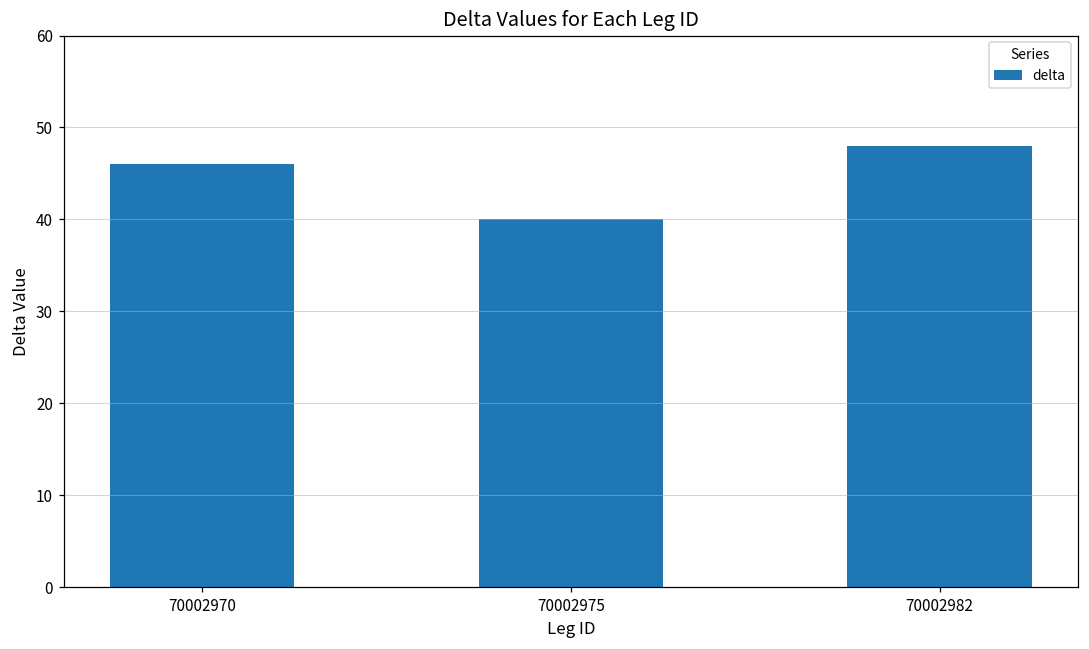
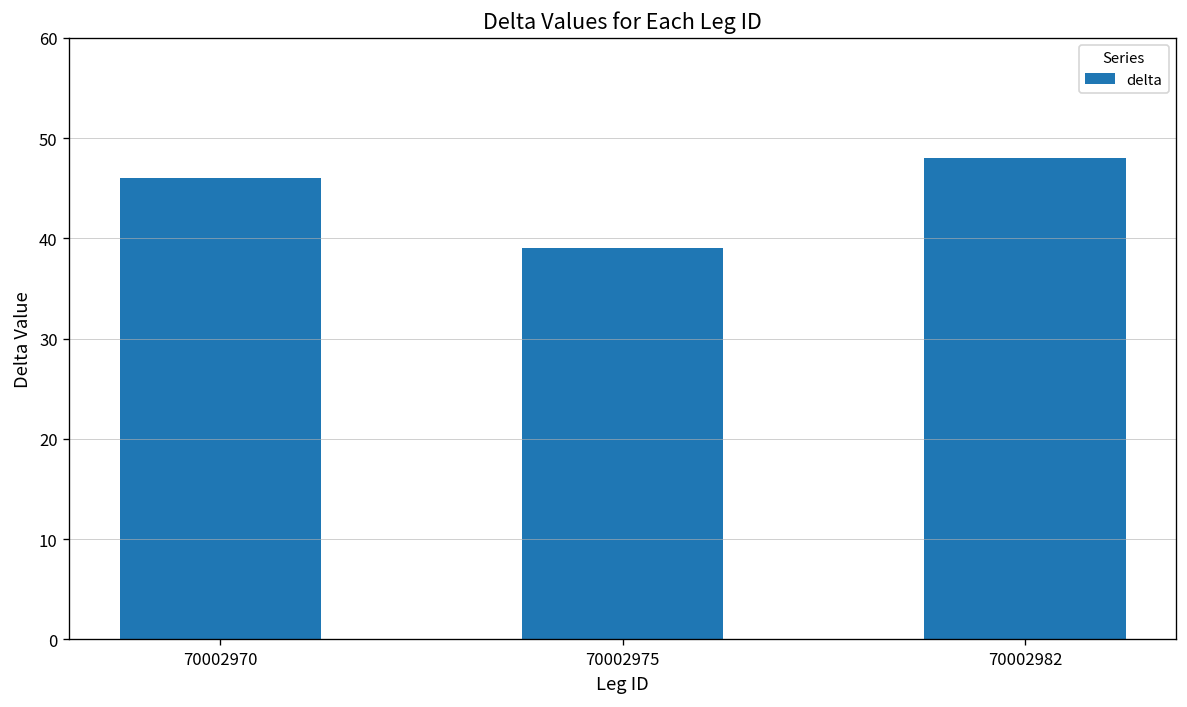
70002975: 40 -> 39
